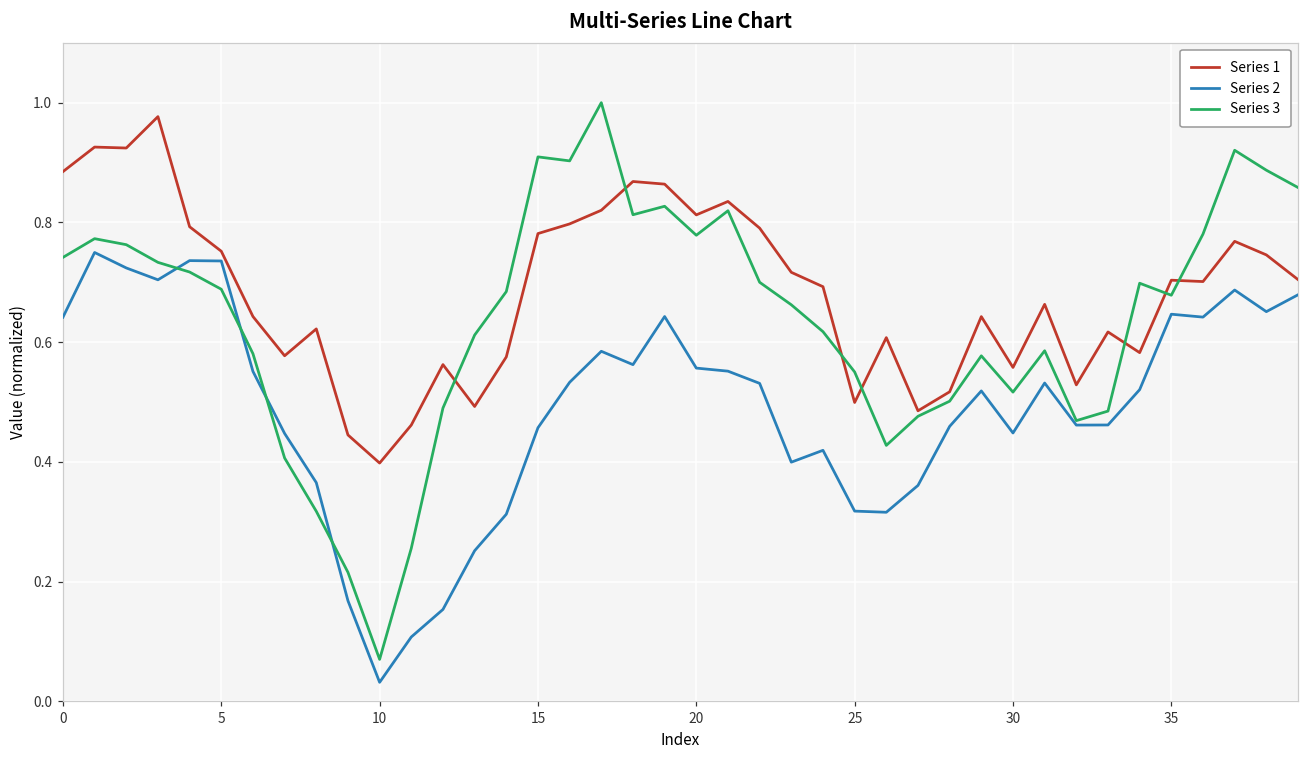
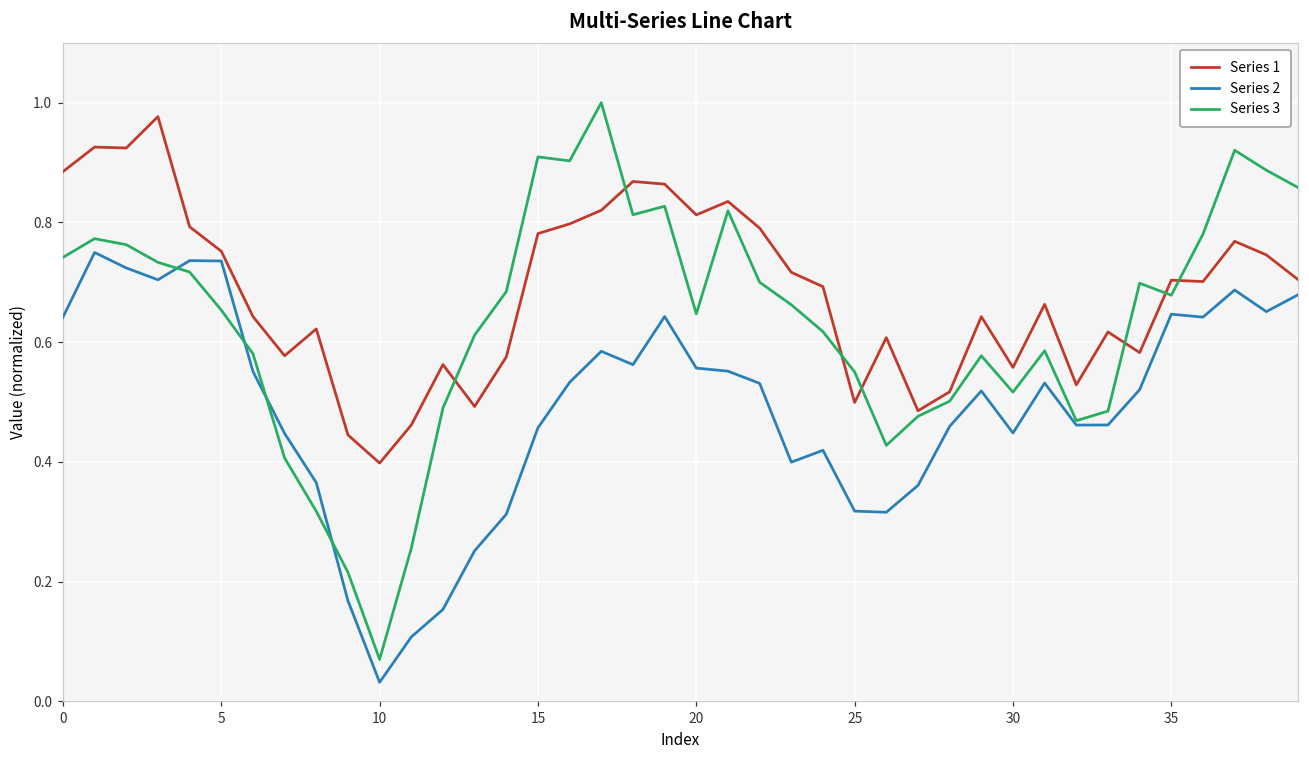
Series 3, 5: 0.69 -> 0.65
Series 3, 20: 0.78 -> 0.65
